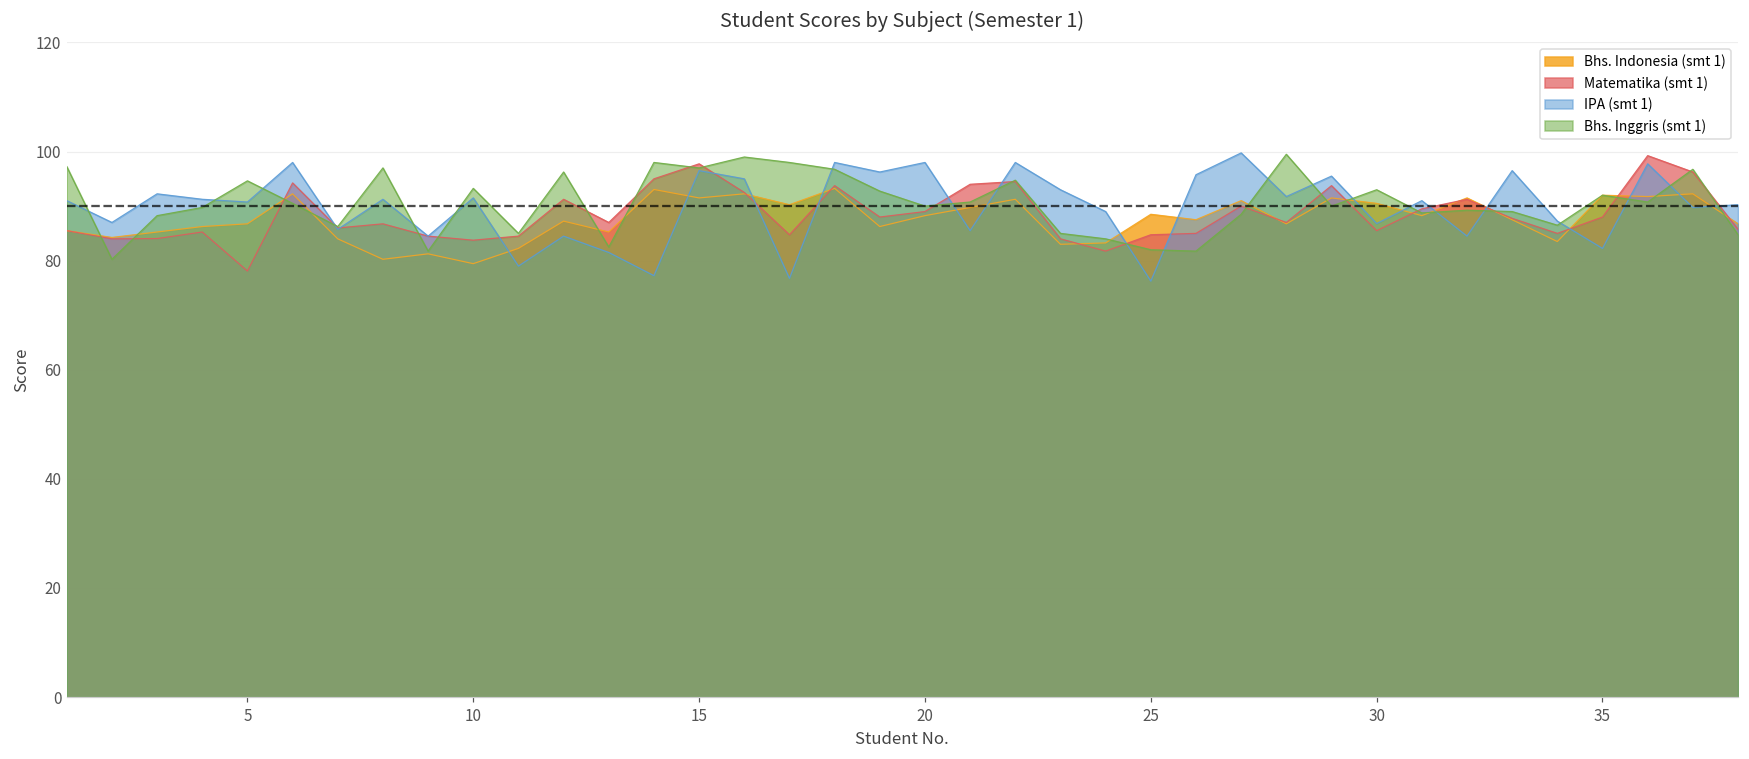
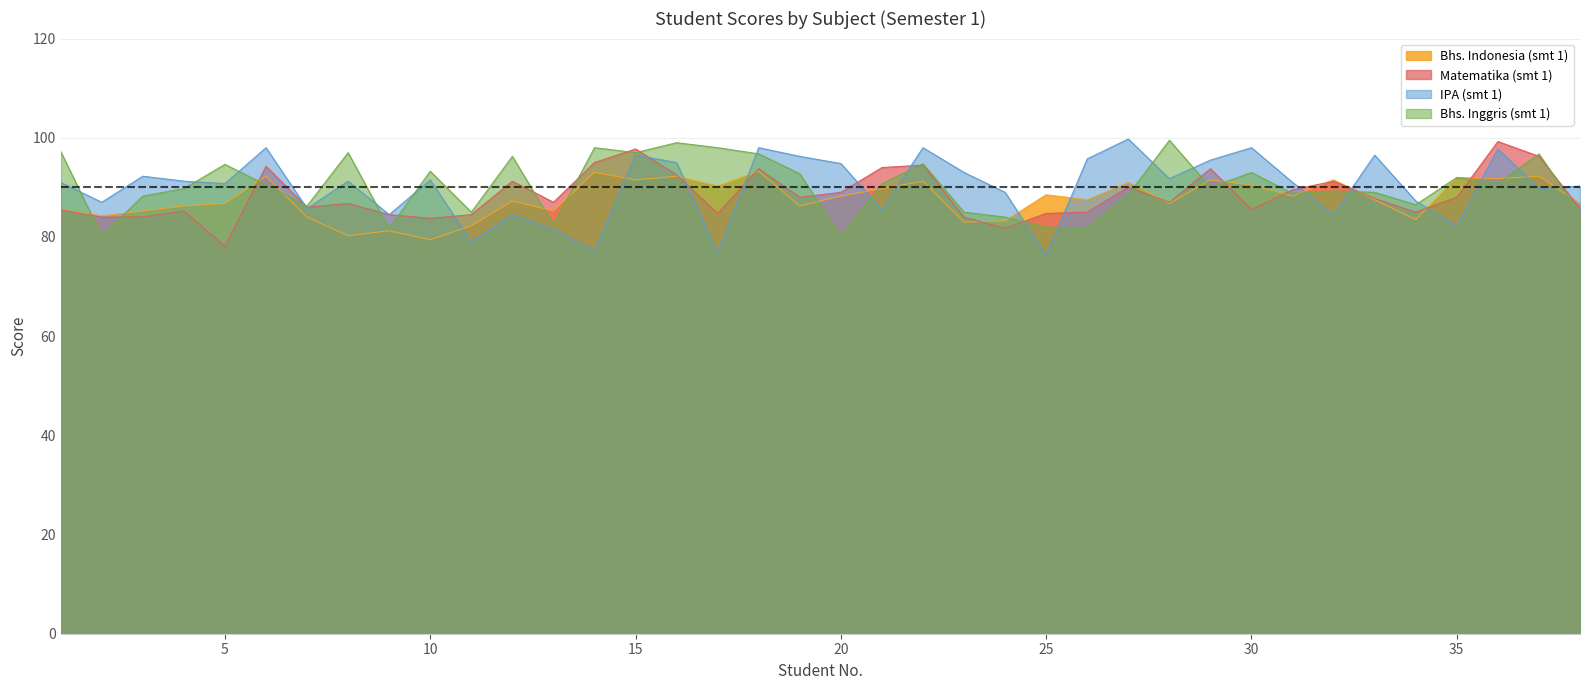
IPA (smt 1), 20: 98 -> 95
Bhs. Inggris (smt 1), 20: 90 -> 80
IPA (smt 1), 30: 87 -> 98
